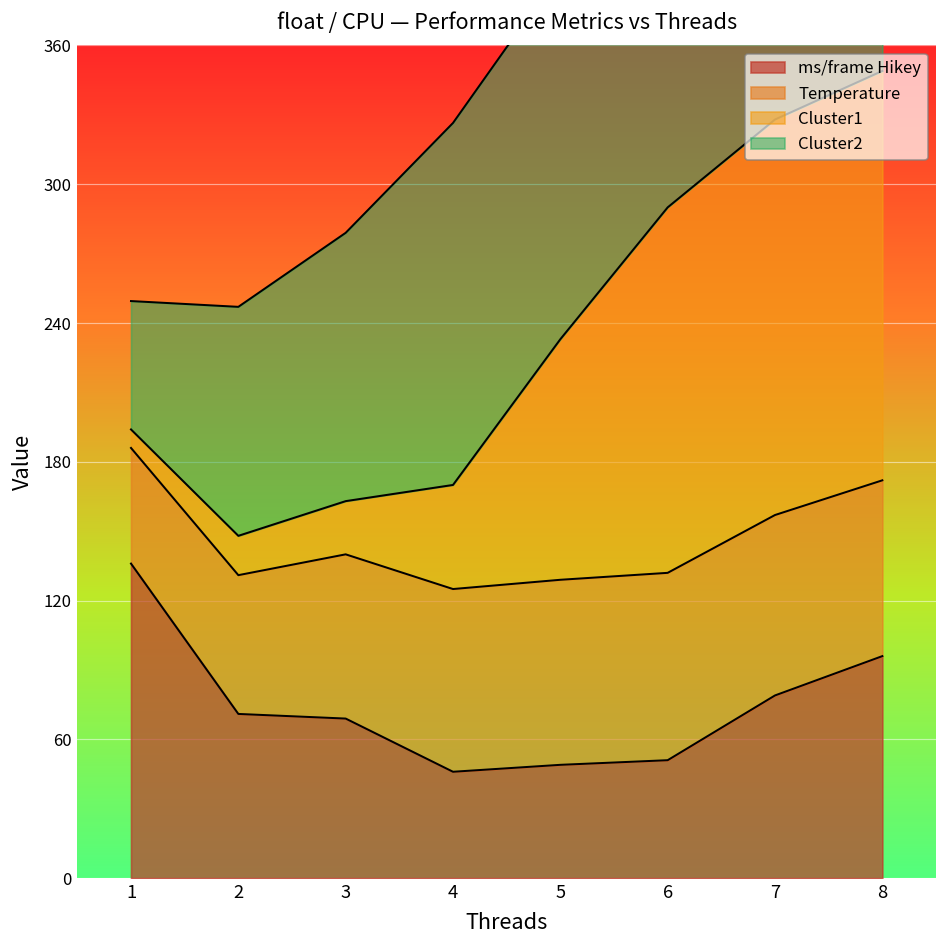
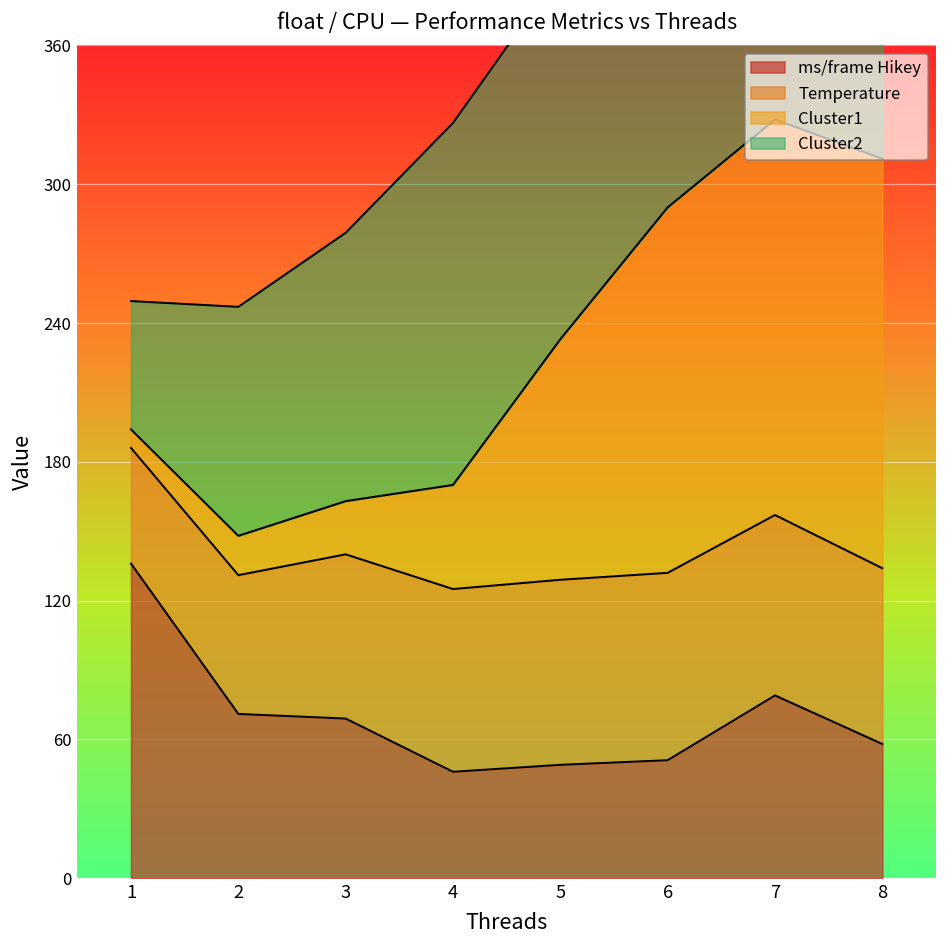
ms/frame Hikey, 8: 96 -> 58
